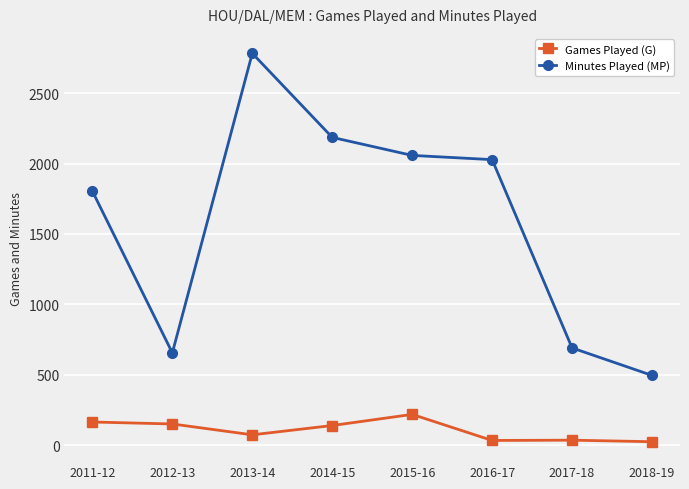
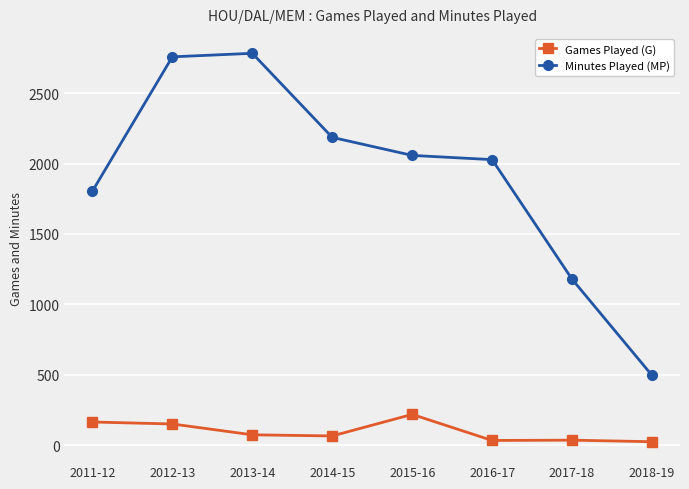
Minutes Played (MP), 2012-13: 660 -> 2760
Games Played (G), 2014-15: 140 -> 70
Minutes Played (MP), 2017-18: 690 -> 1180
